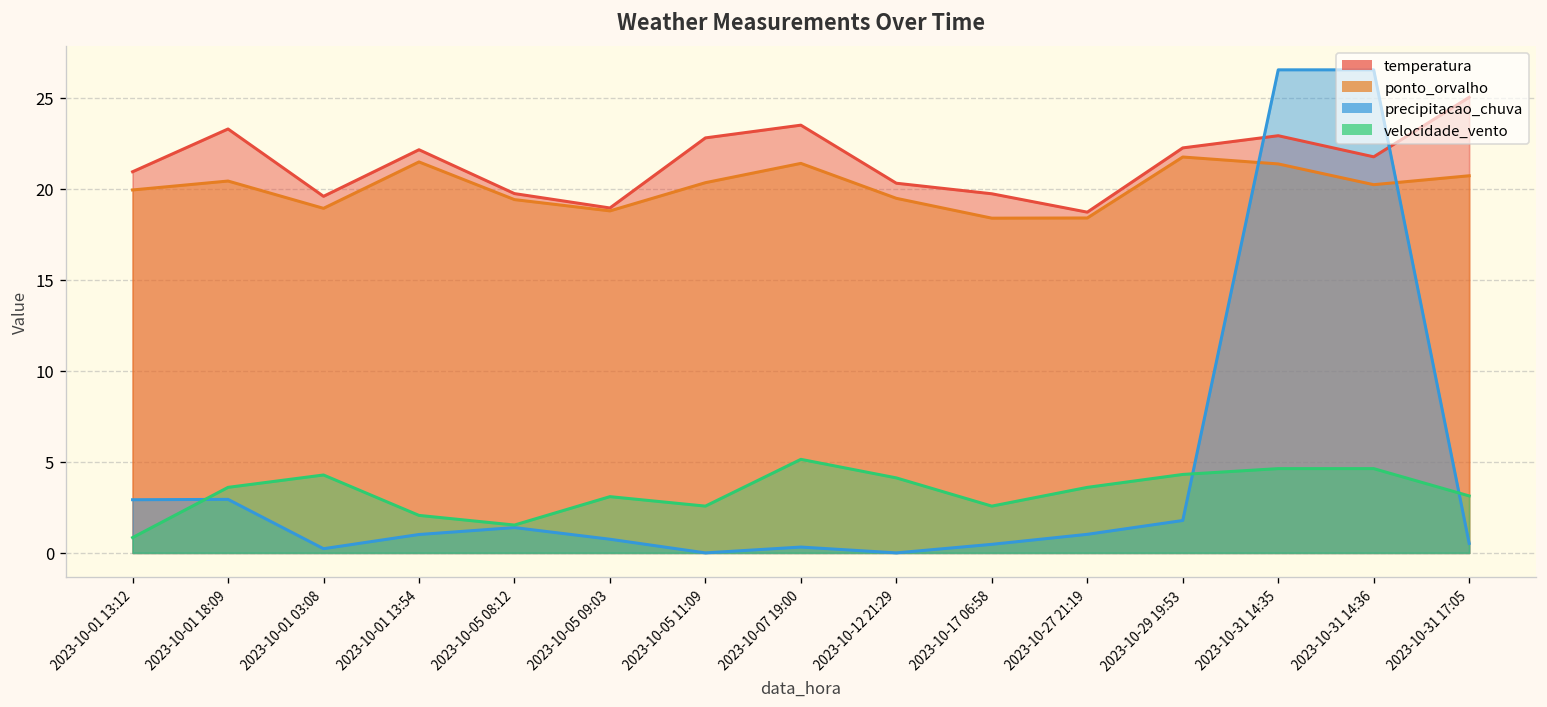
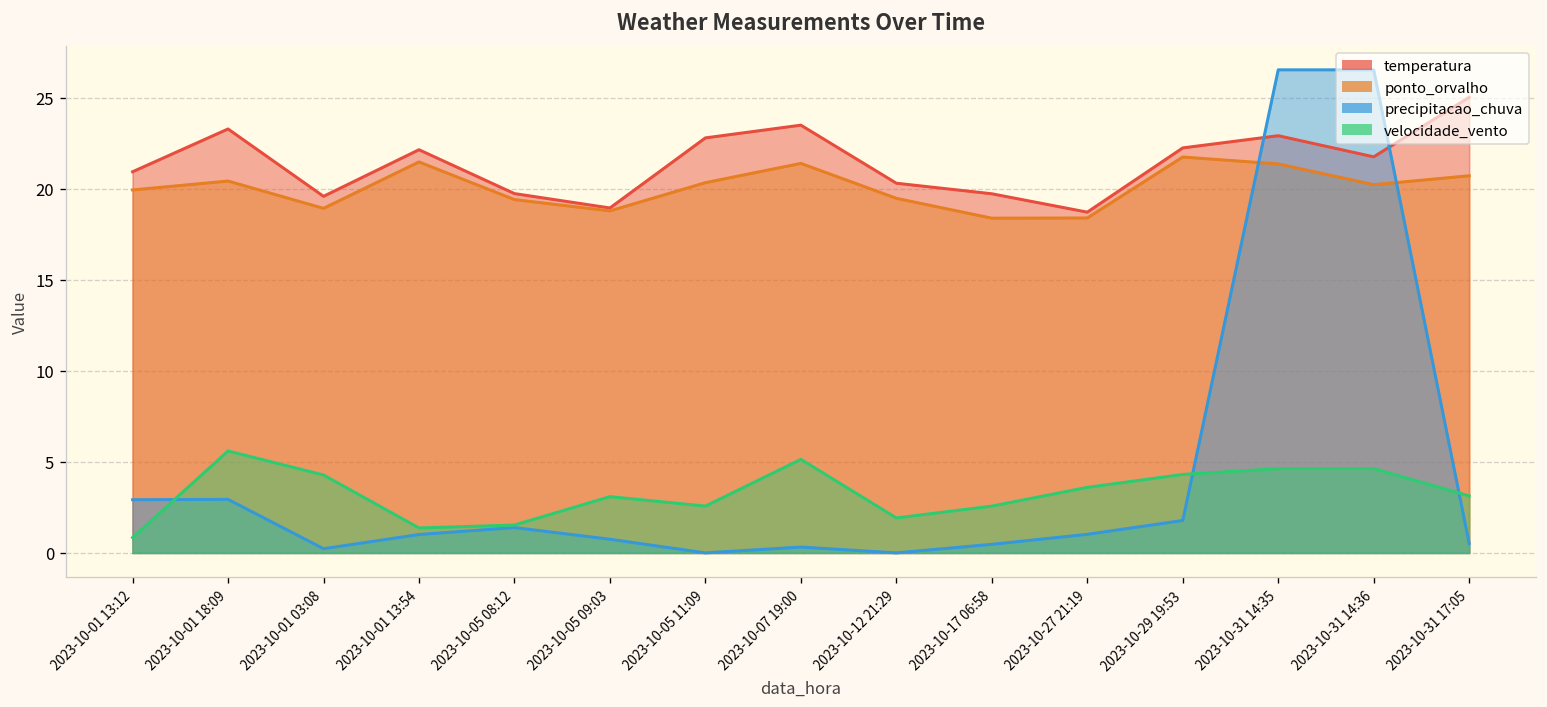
velocidade_vento, 2023-10-01 18:09: 3.6 -> 5.6
velocidade_vento, 2023-10-01 13:54: 2.1 -> 1.4
velocidade_vento, 2023-10-12 21:29: 4.1 -> 1.9
